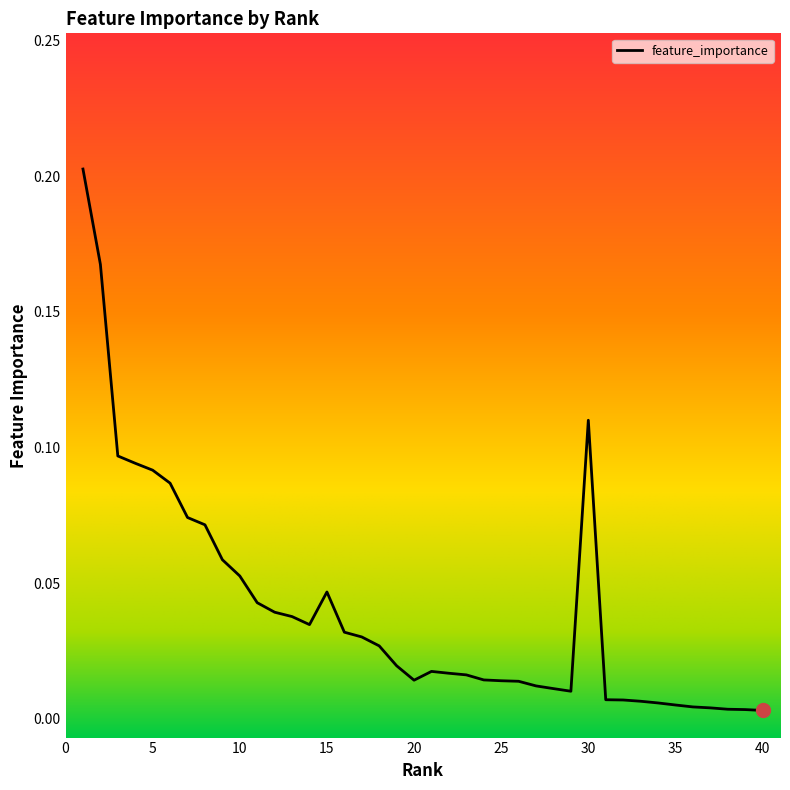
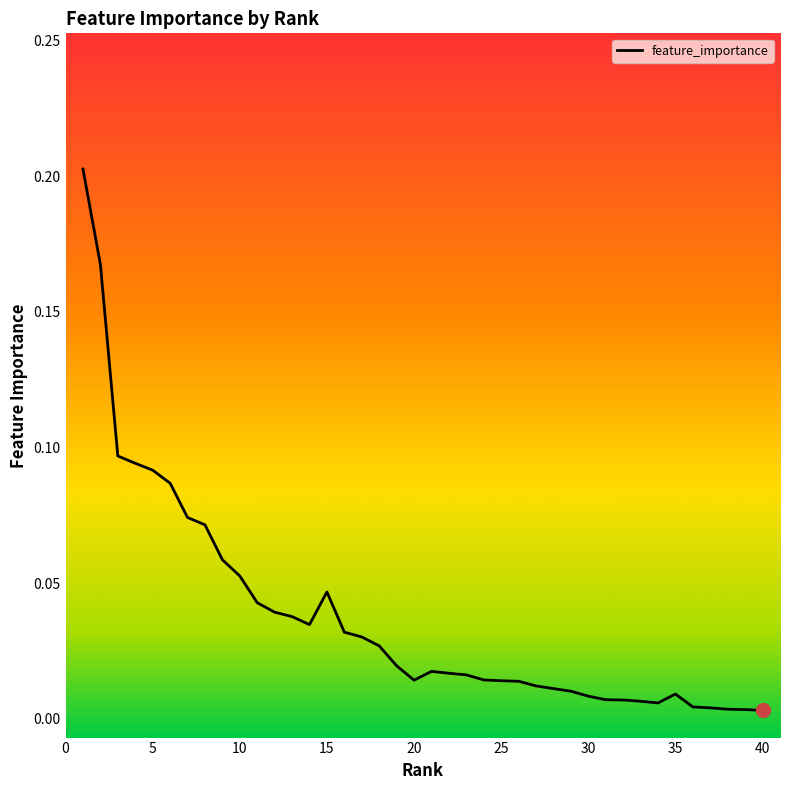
feature_importance, 30: 0.110 -> 0.008
feature_importance, 35: 0.005 -> 0.009
